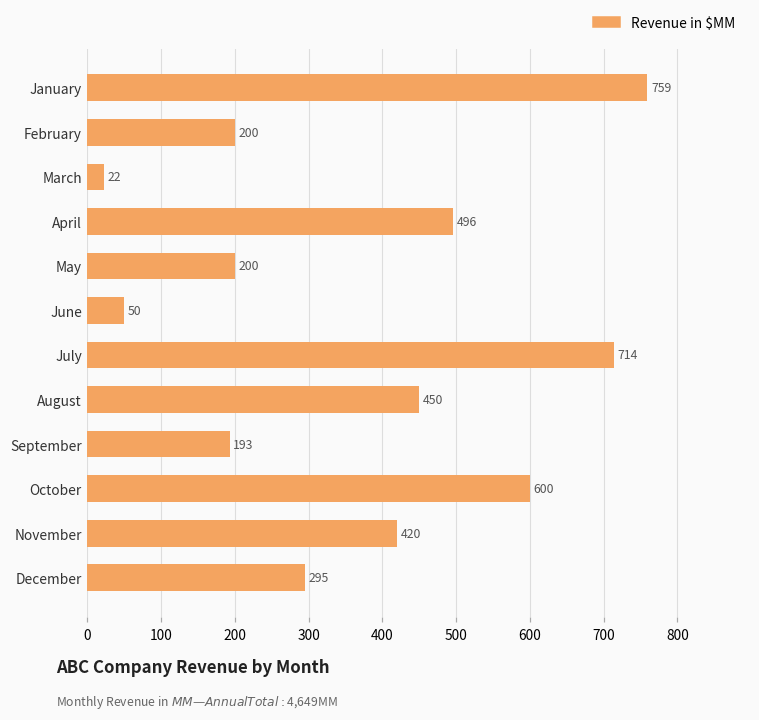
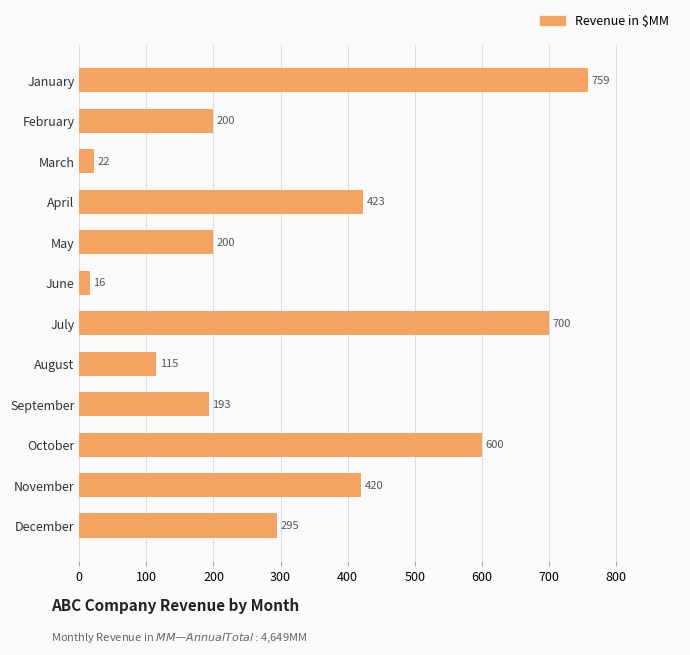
April: 496 -> 423
June: 50 -> 16
July: 714 -> 700
August: 450 -> 115
